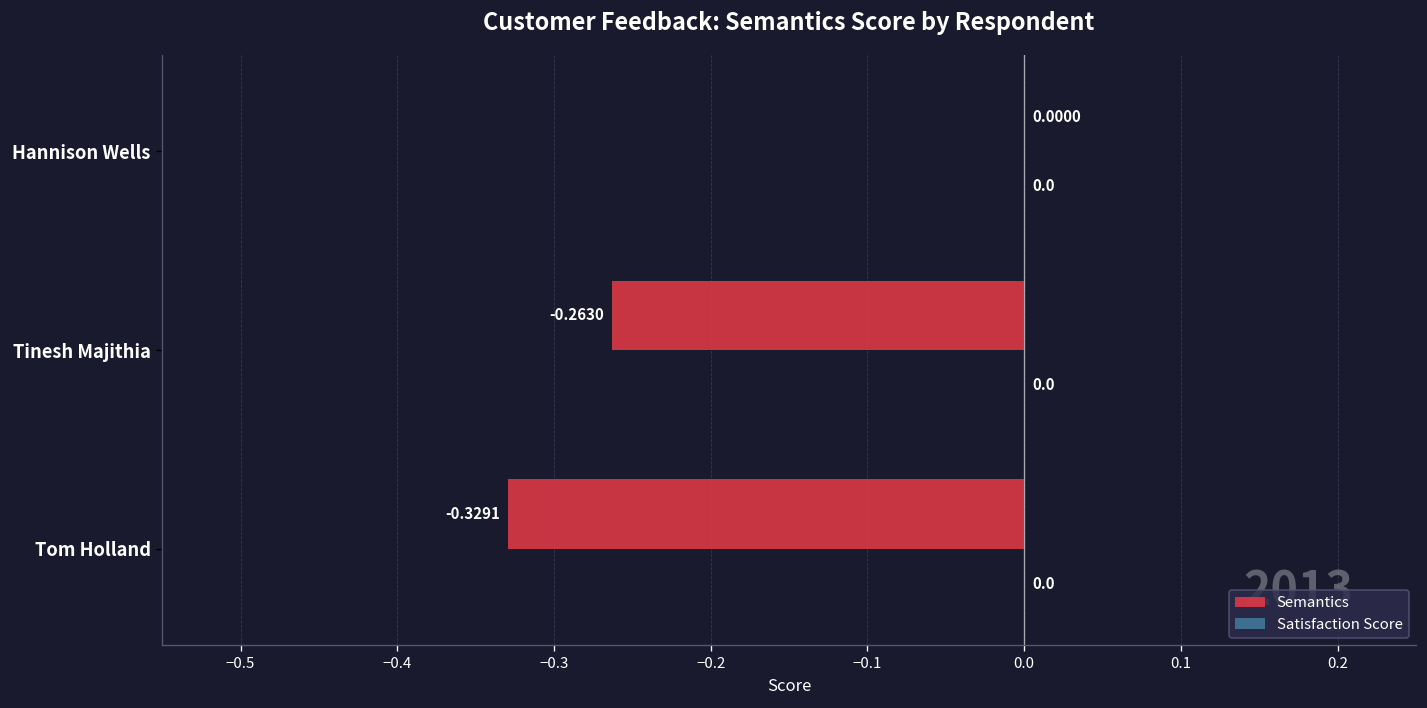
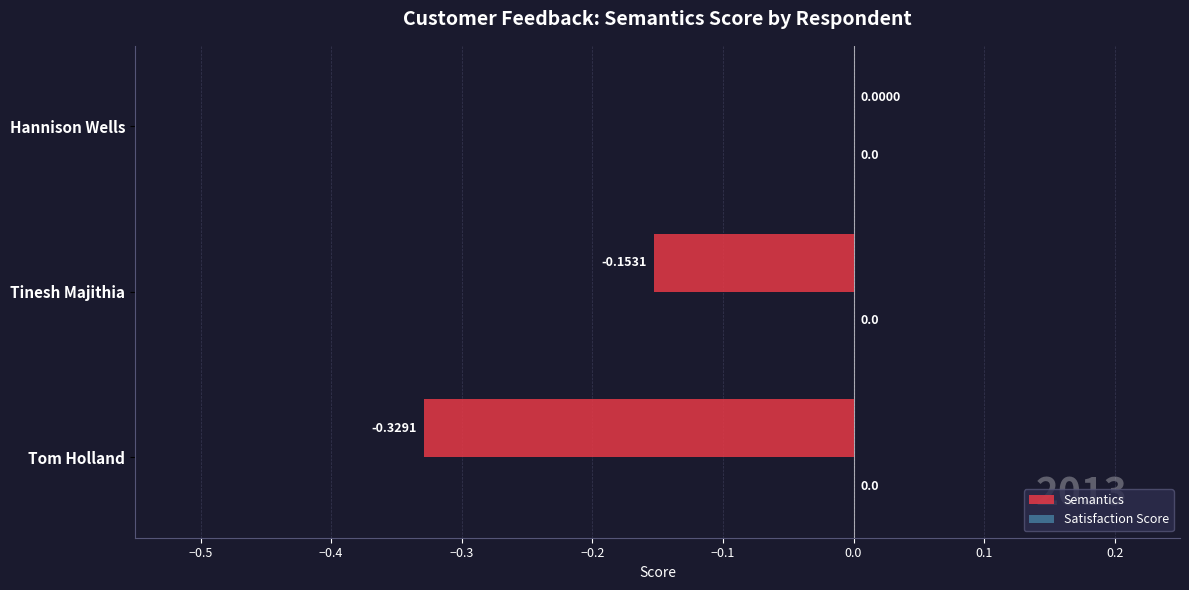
Semantics, Tinesh Majithia: -0.2630 -> -0.1531
